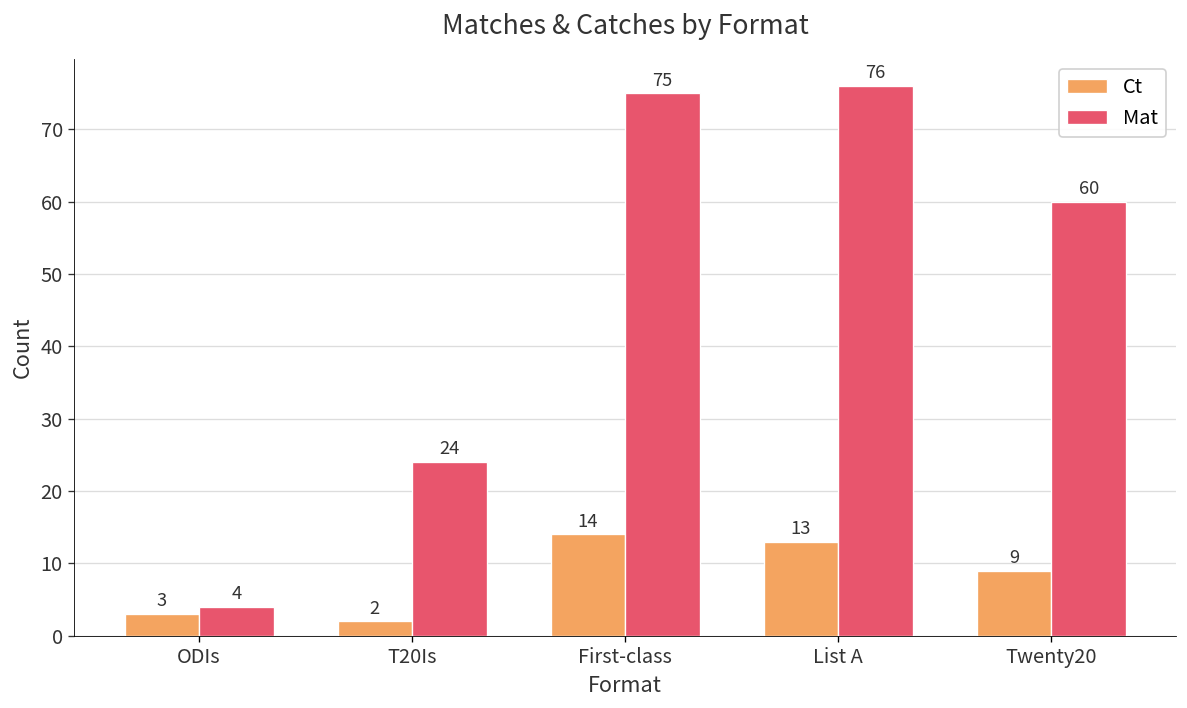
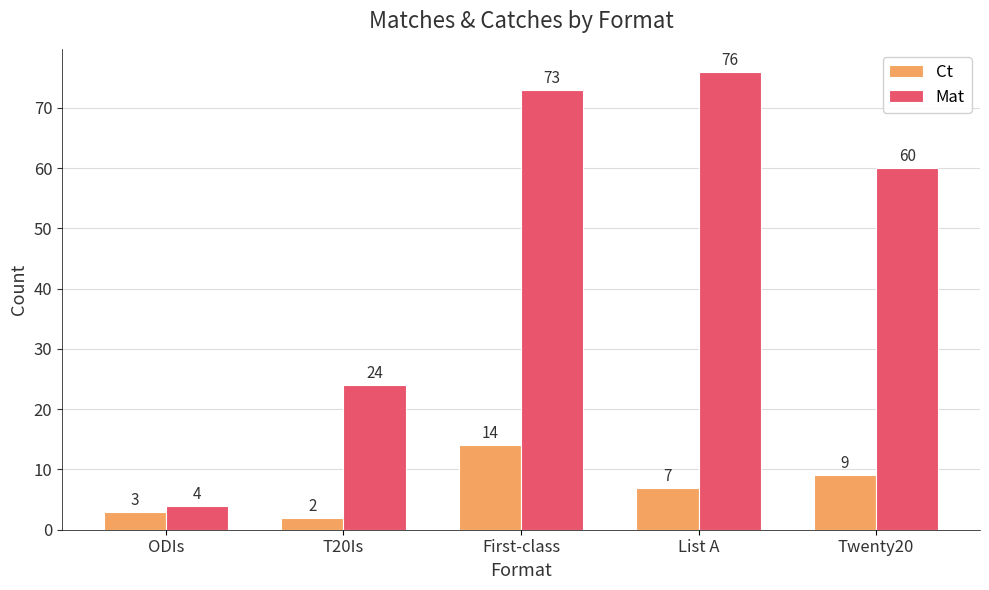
Mat, First-class: 75 -> 73
Ct, List A: 13 -> 7
